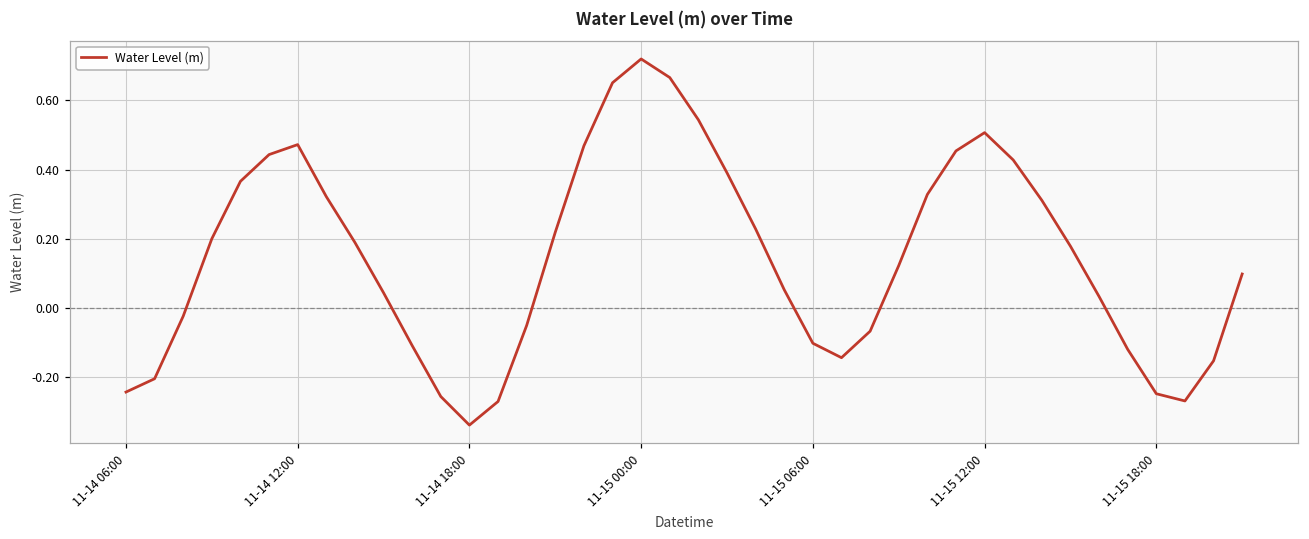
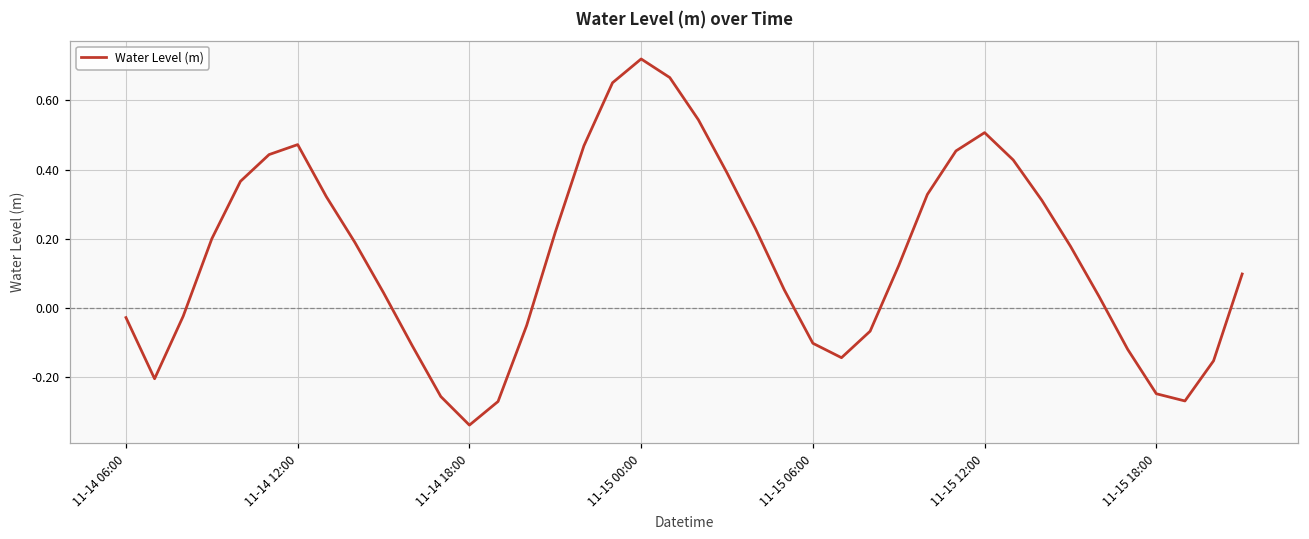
11-14 06:00: -0.24 -> -0.03
